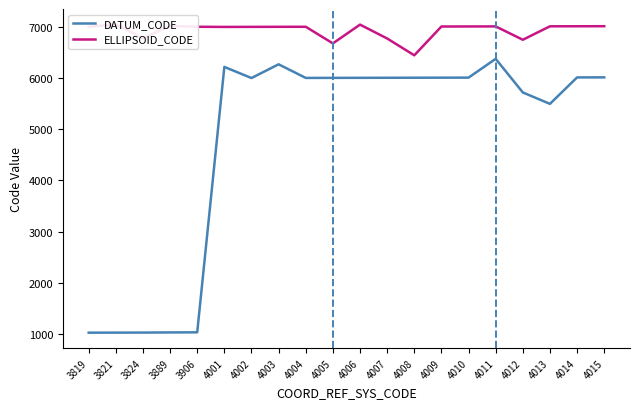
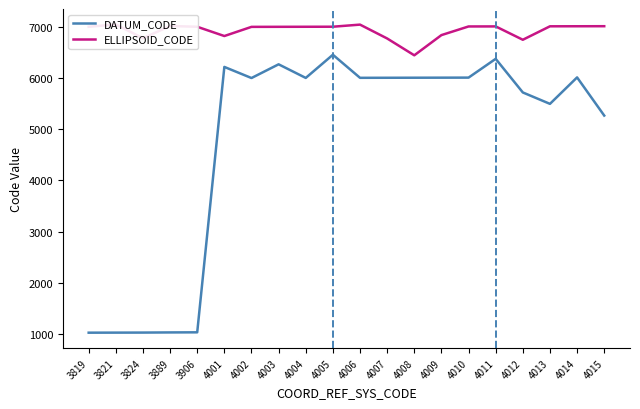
ELLIPSOID_CODE, 4001: 7000 -> 6800
DATUM_CODE, 4005: 6000 -> 6500
ELLIPSOID_CODE, 4005: 6700 -> 7000
ELLIPSOID_CODE, 4009: 7000 -> 6800
DATUM_CODE, 4015: 6000 -> 5300
